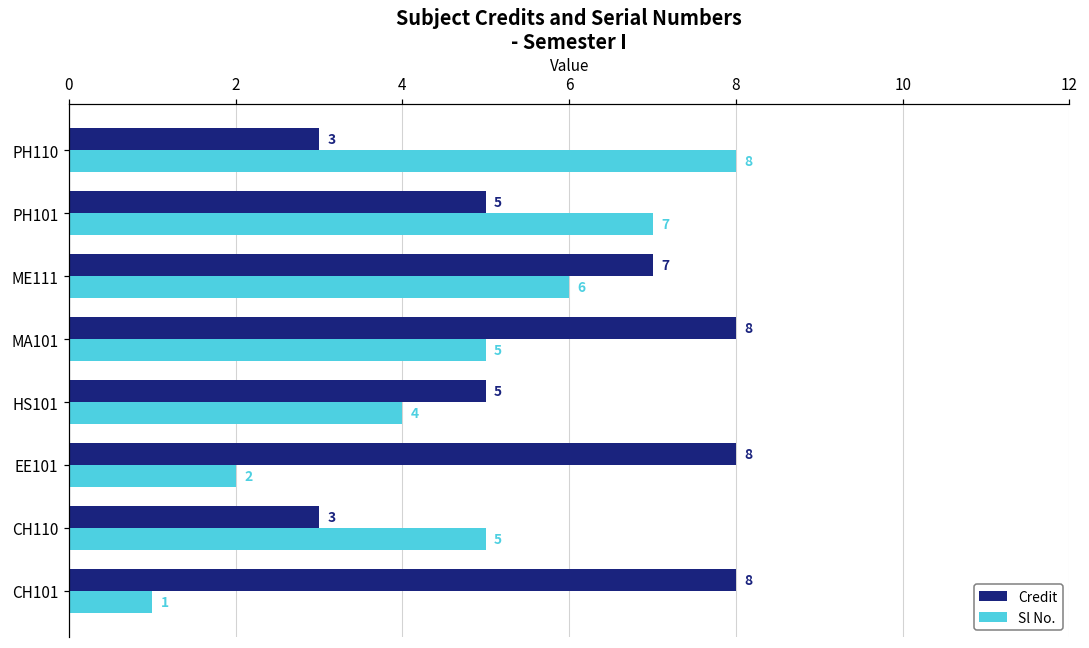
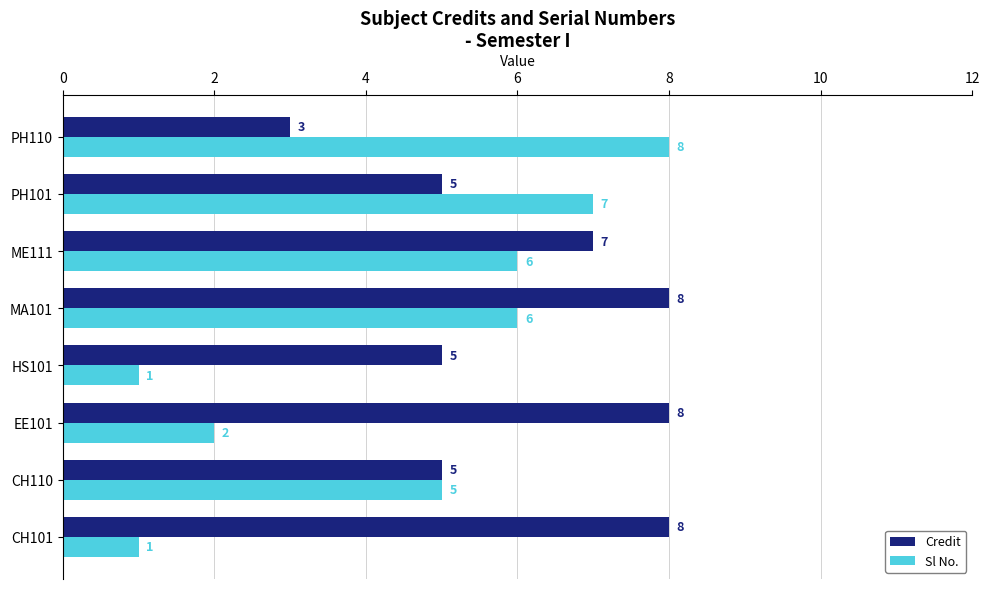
Sl No., MA101: 5 -> 6
Sl No., HS101: 4 -> 1
Credit, CH110: 3 -> 5
